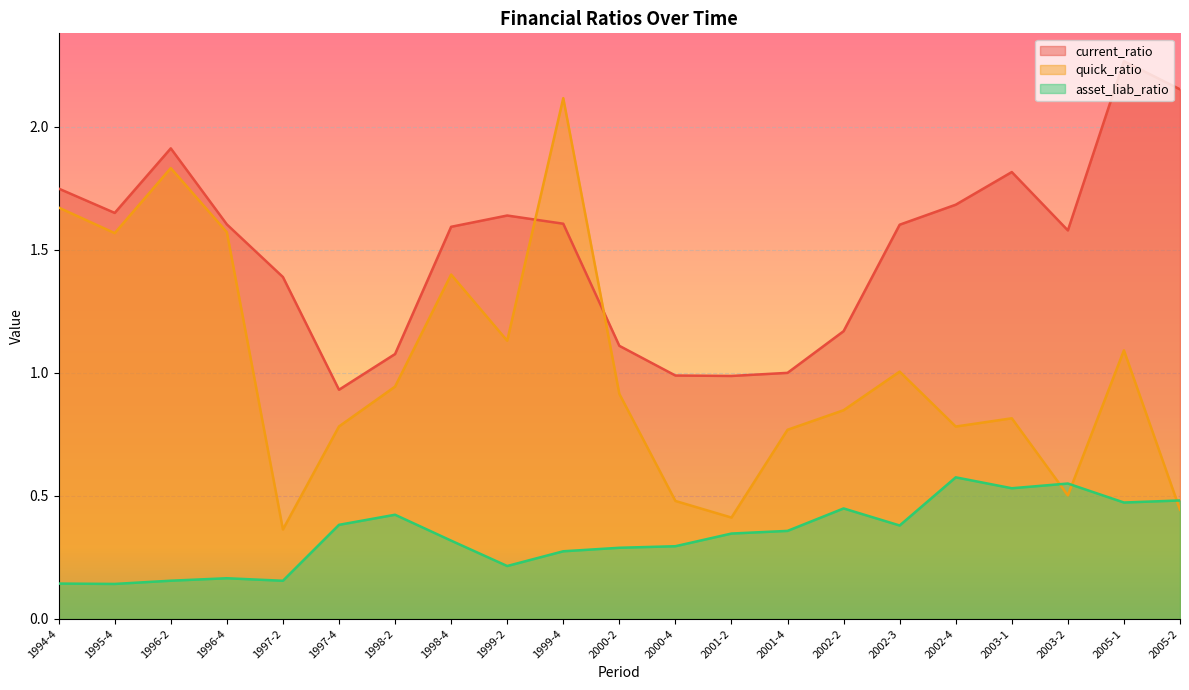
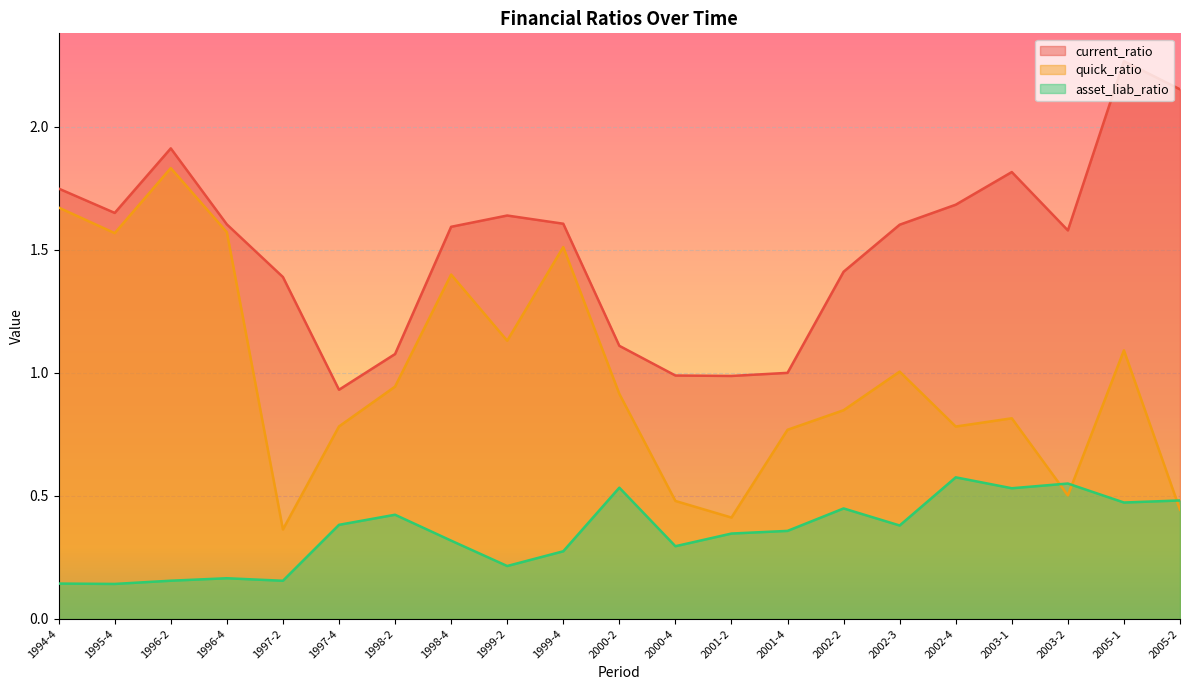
quick_ratio, 1999-4: 2.12 -> 1.51
asset_liab_ratio, 2000-2: 0.29 -> 0.53
current_ratio, 2002-2: 1.17 -> 1.41
